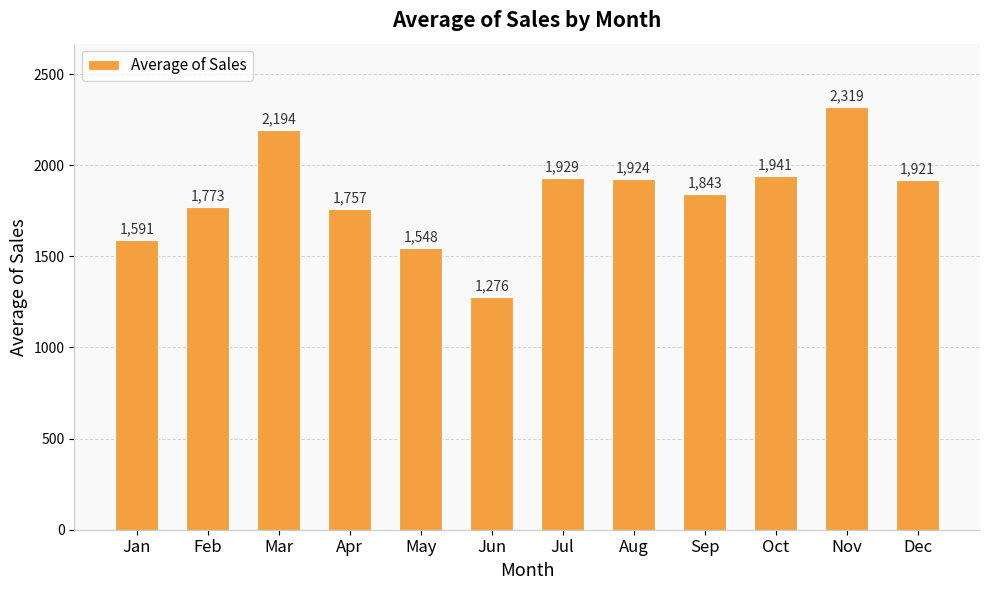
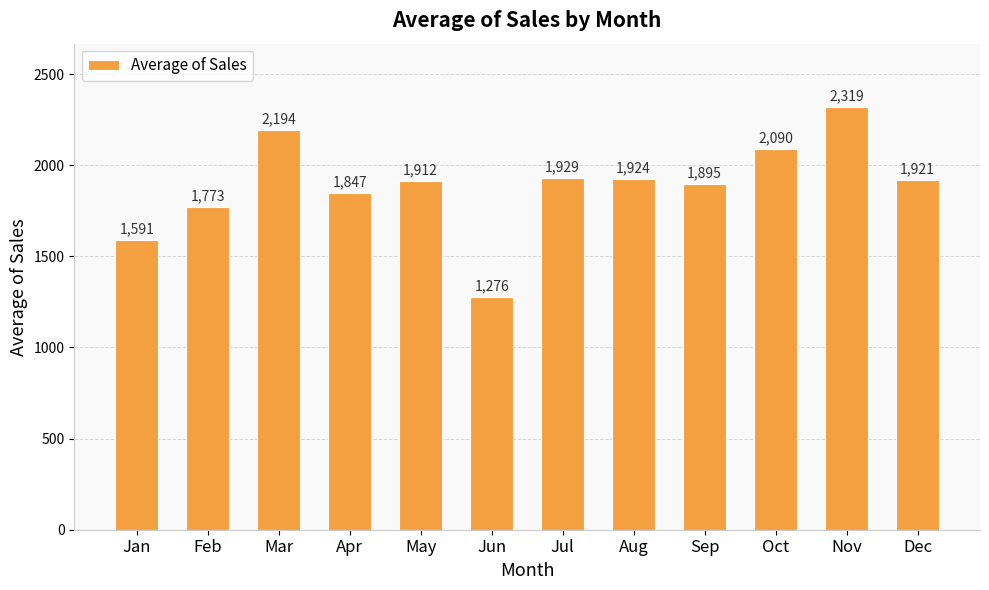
Apr: 1,757 -> 1,847
May: 1,548 -> 1,912
Sep: 1,843 -> 1,895
Oct: 1,941 -> 2,090
